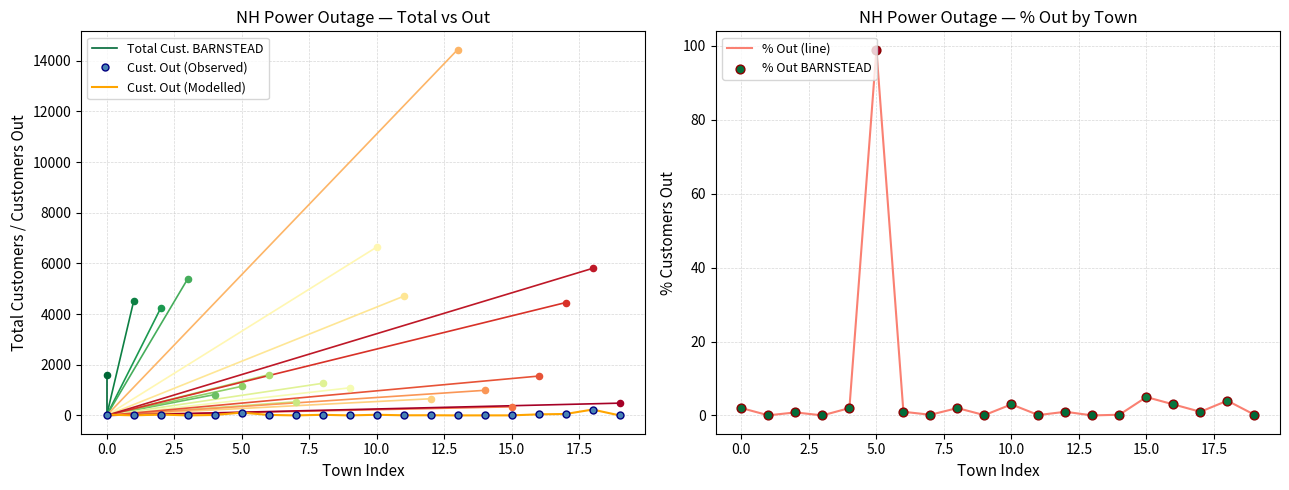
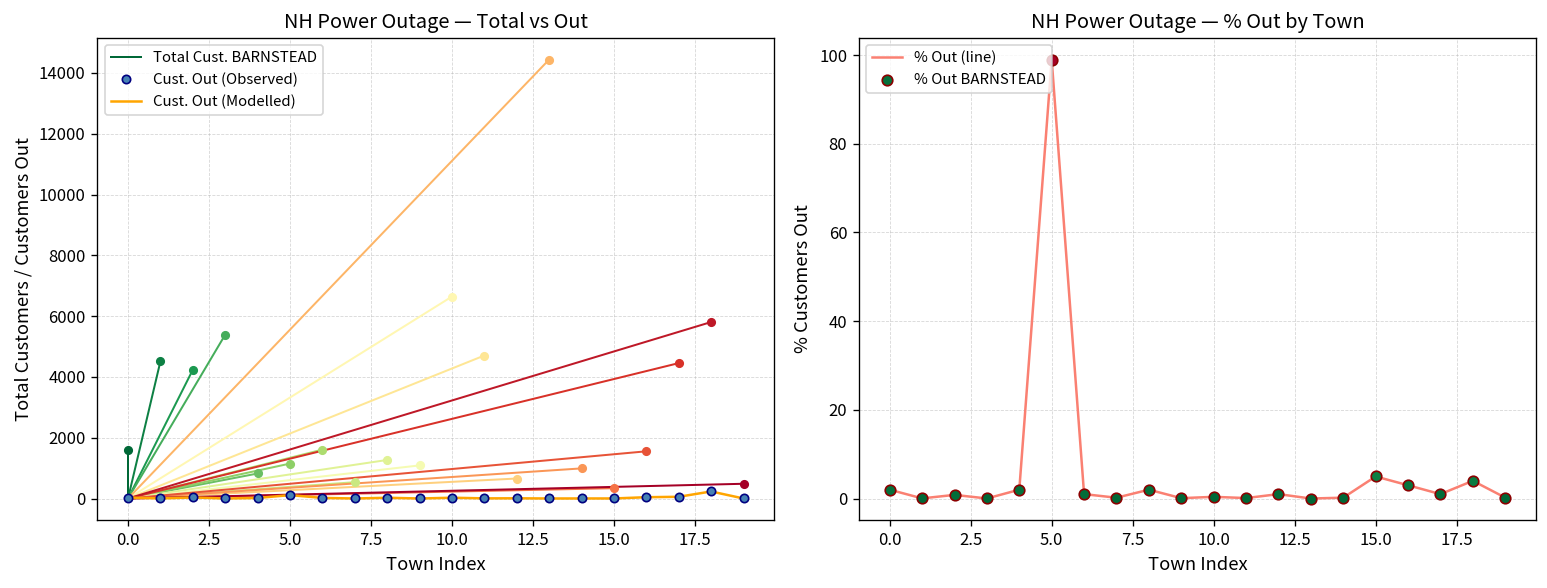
NH Power Outage — % Out by Town, % Out (line), 10.0: 3 -> 0
